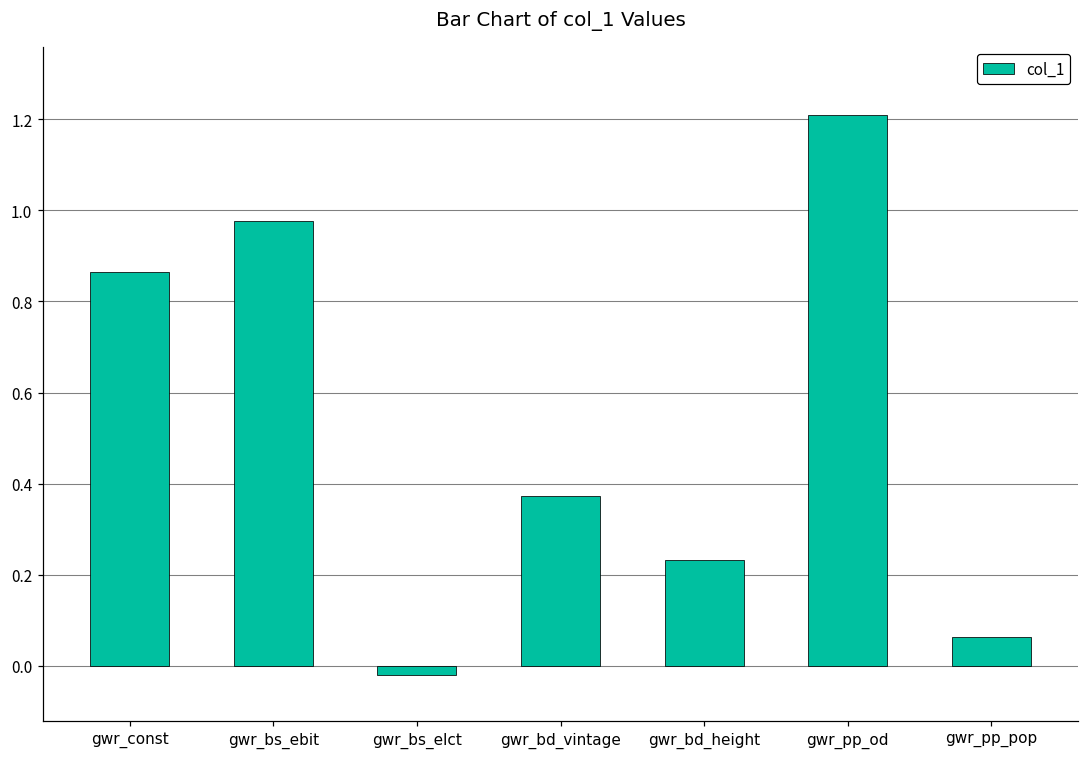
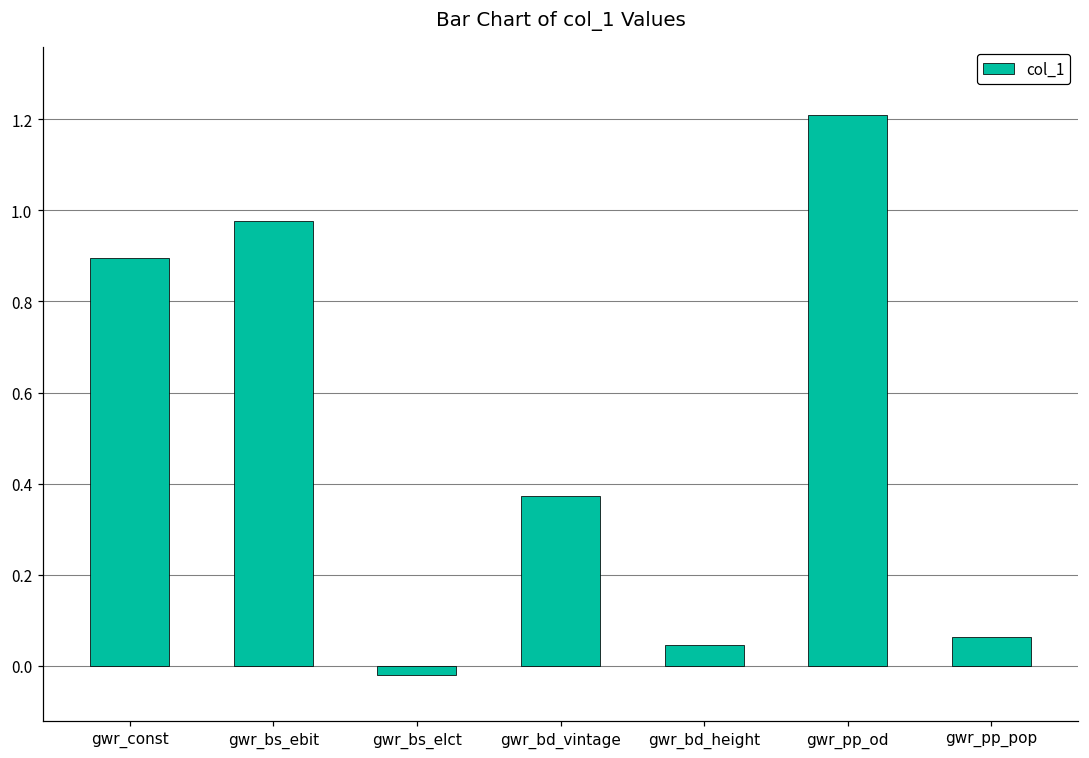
gwr_const: 0.87 -> 0.90
gwr_bd_height: 0.23 -> 0.05
